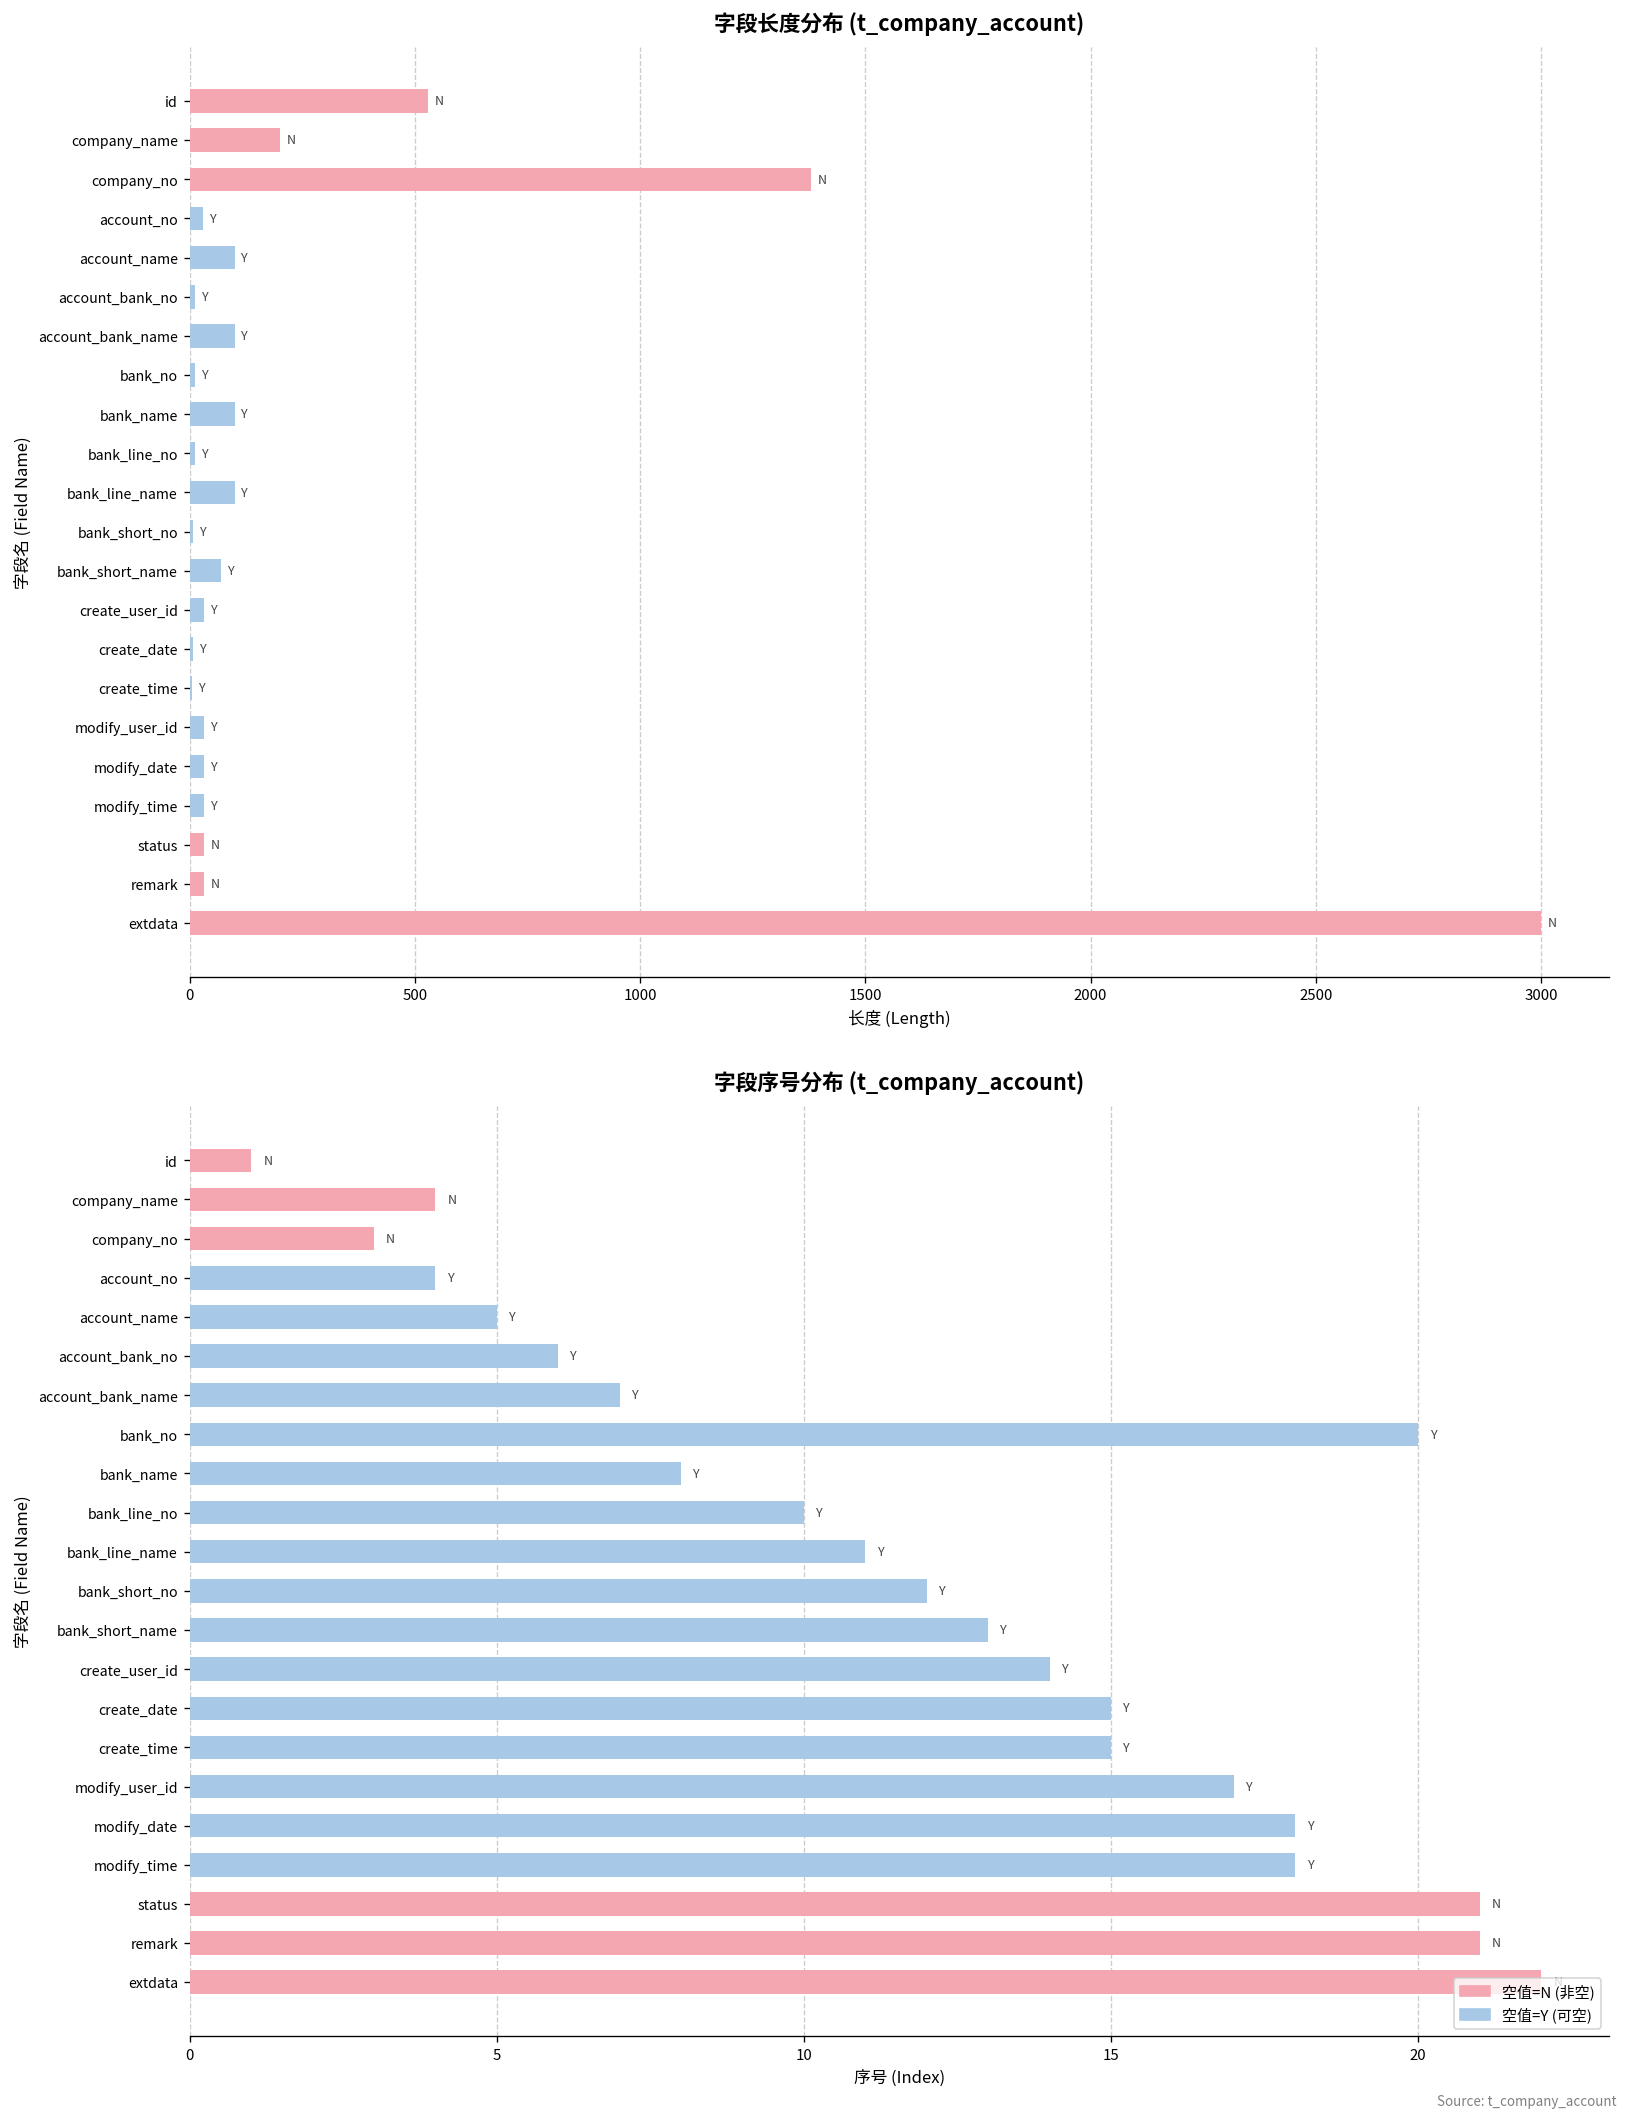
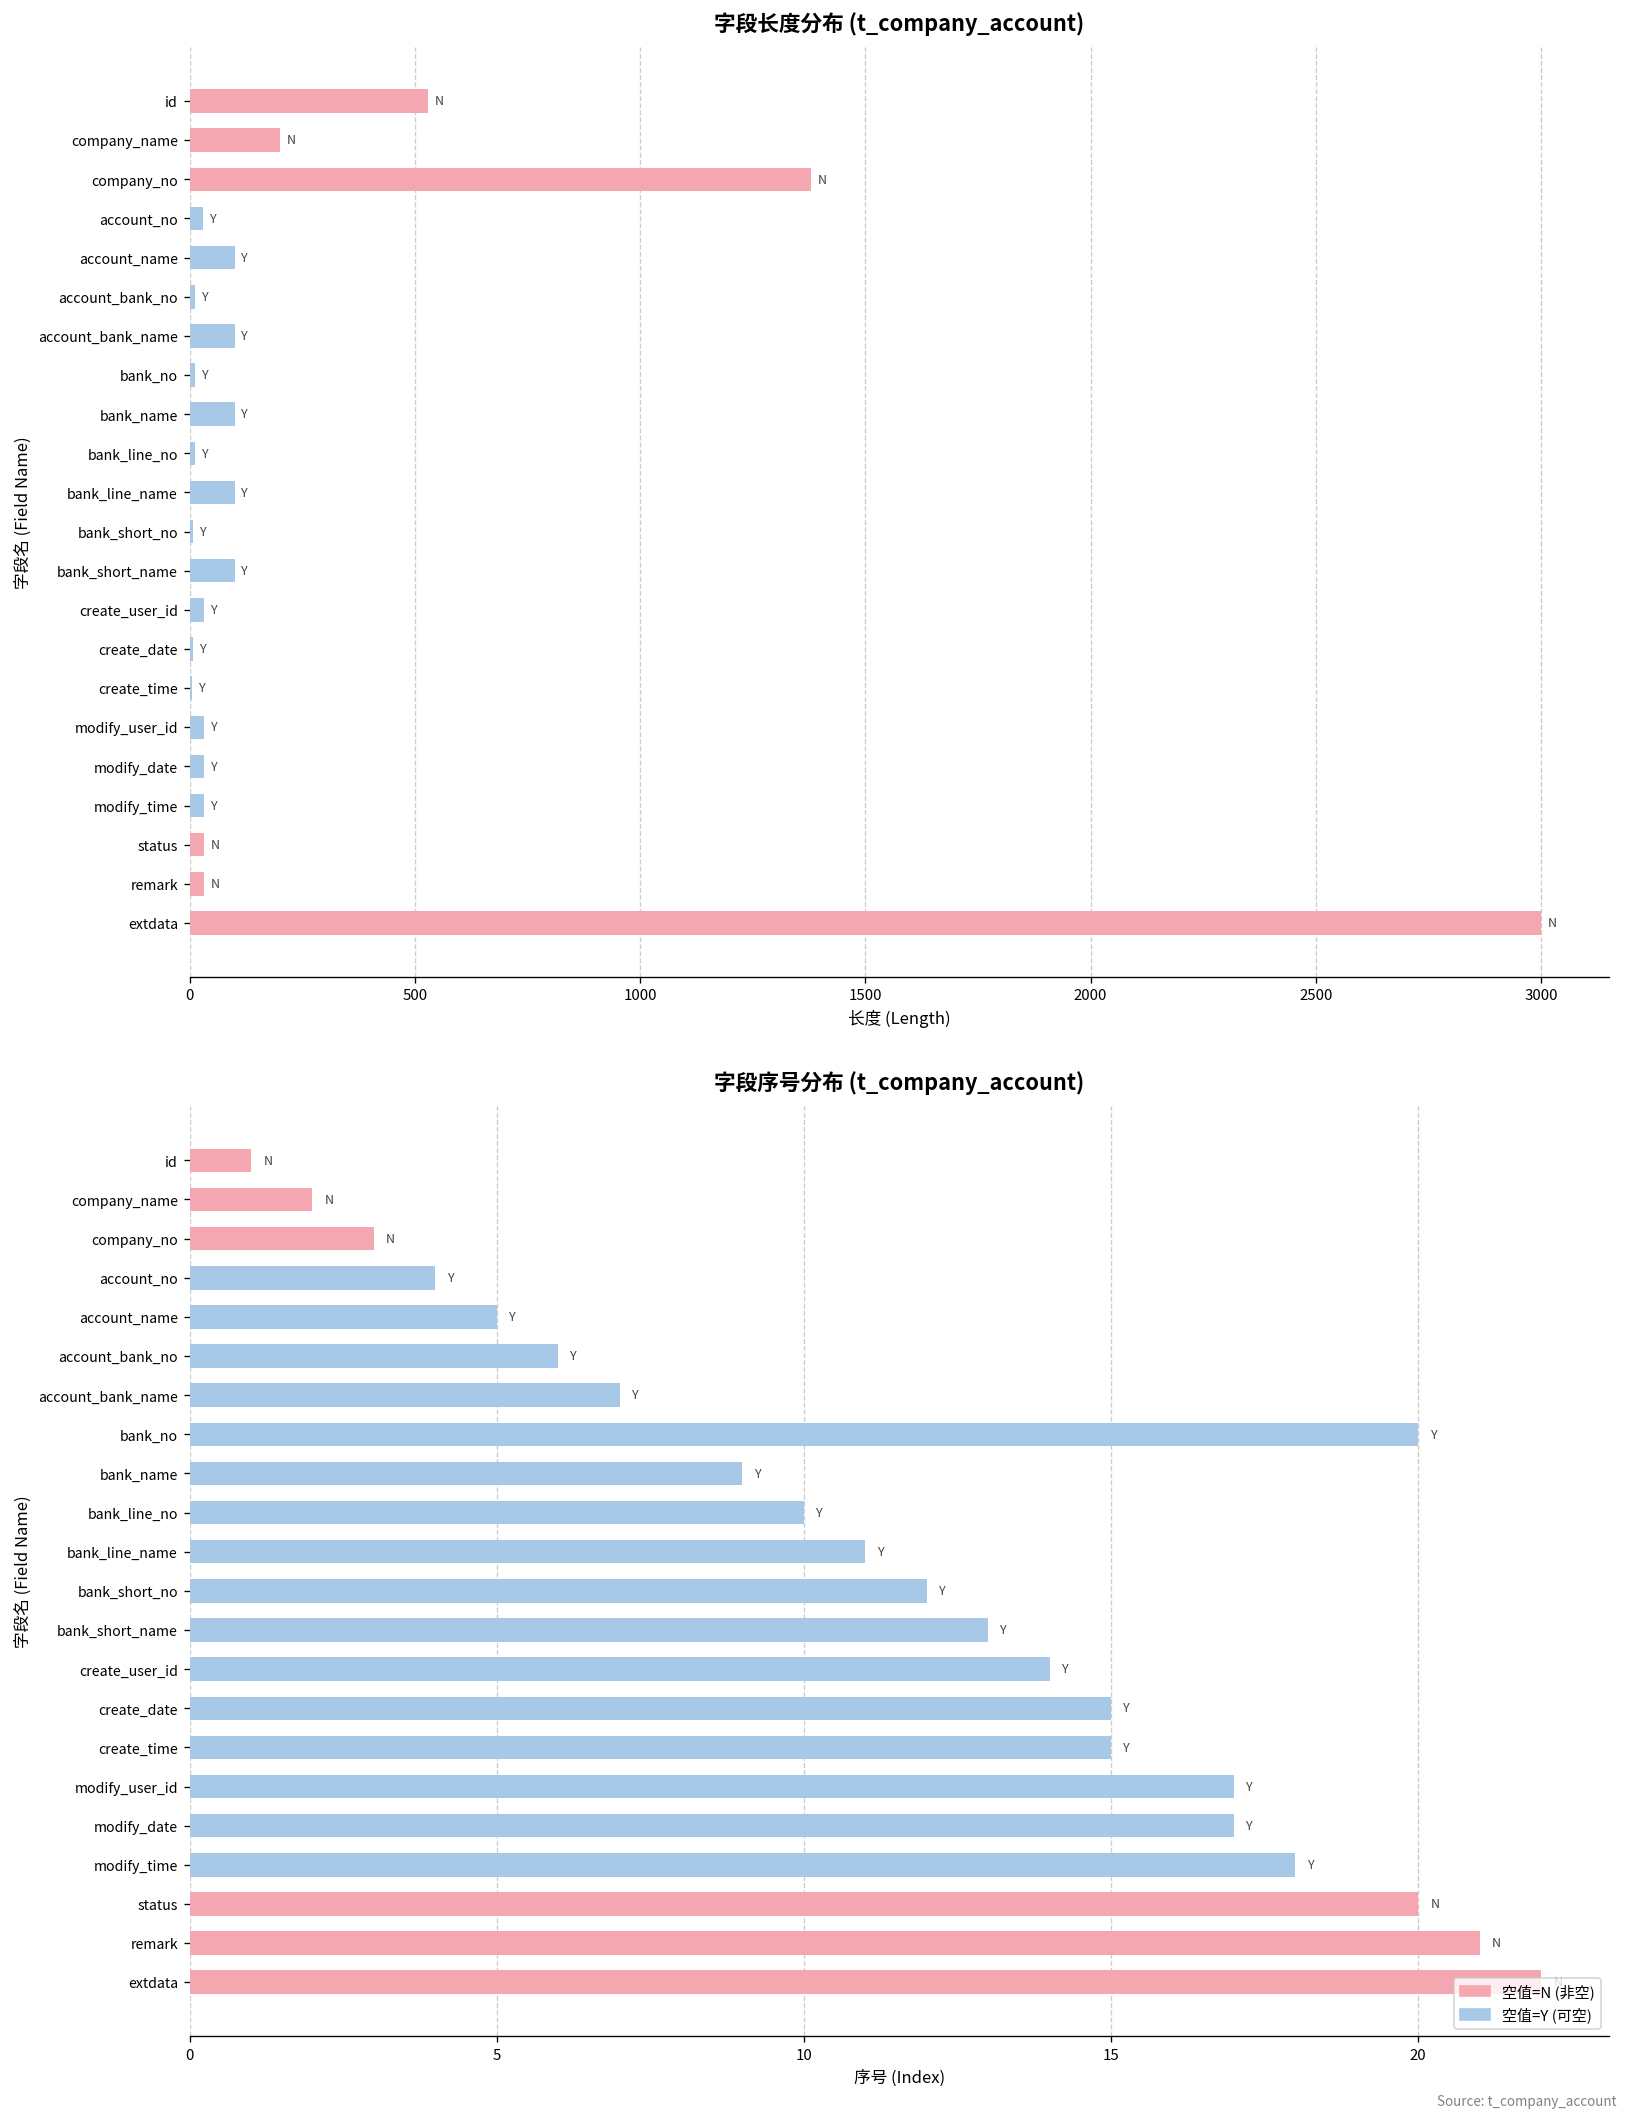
字段长度分布 (t_company_account), bank_short_name: 70 -> 100
字段序号分布 (t_company_account), company_name: 4 -> 2
字段序号分布 (t_company_account), bank_name: 8 -> 9
字段序号分布 (t_company_account), modify_date: 18 -> 17
字段序号分布 (t_company_account), status: 21 -> 20
